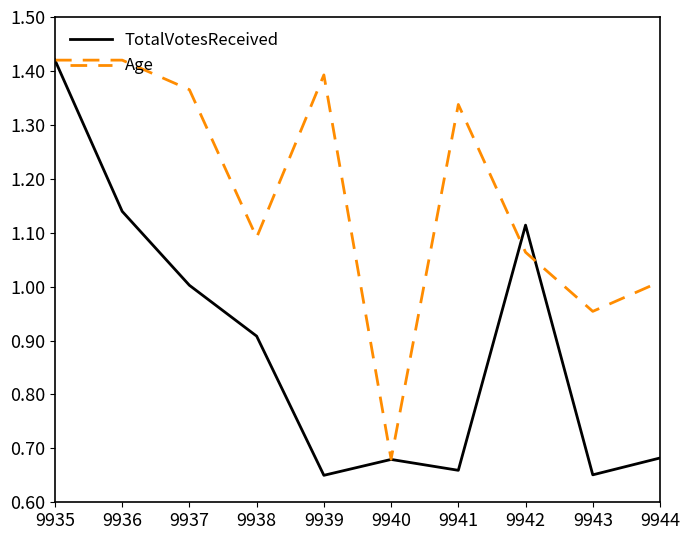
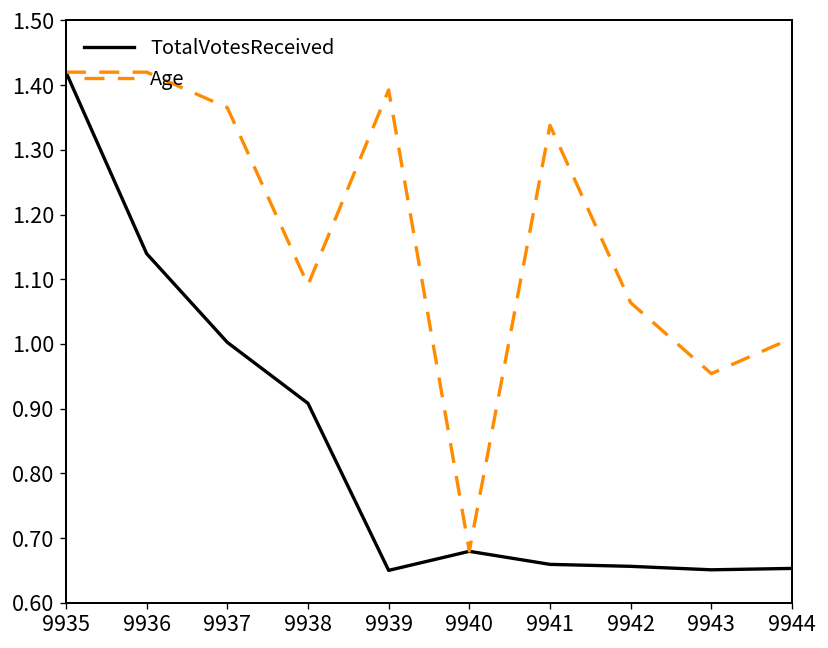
TotalVotesReceived, 9942: 1.11 -> 0.66
TotalVotesReceived, 9944: 0.68 -> 0.65
